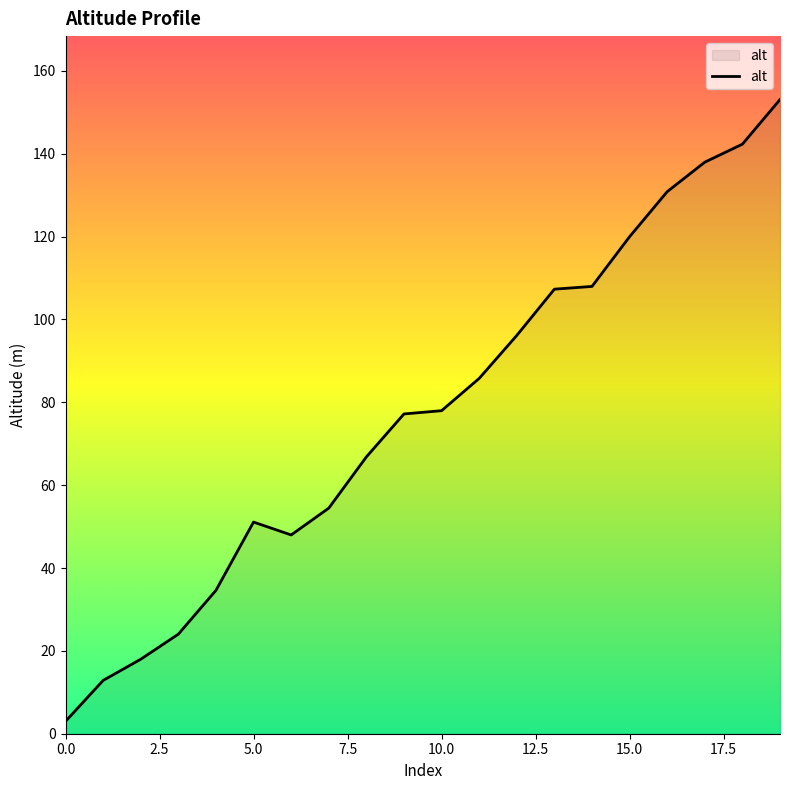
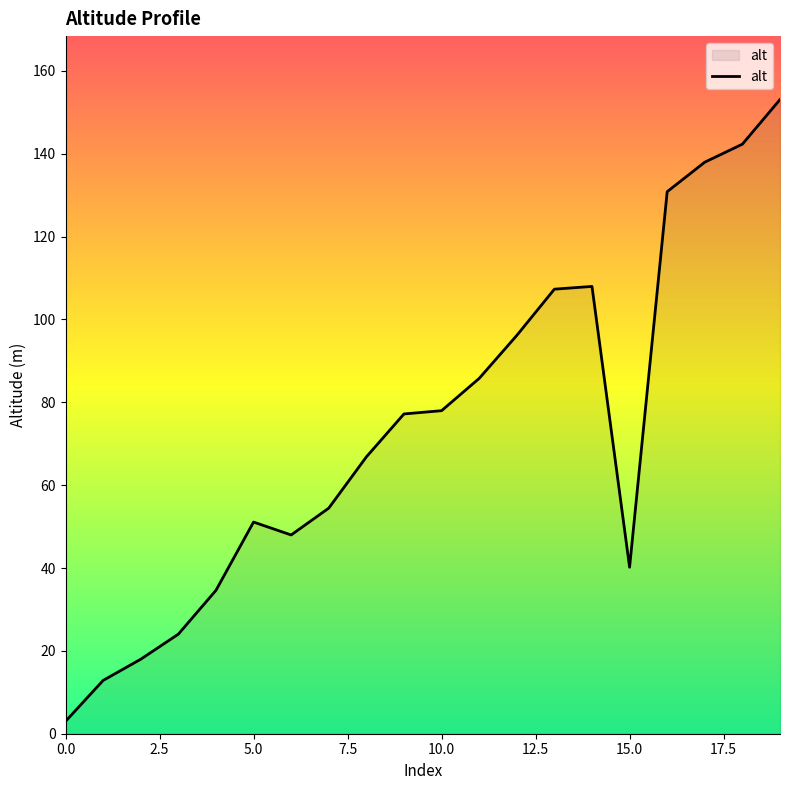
15.0: 120 -> 40
